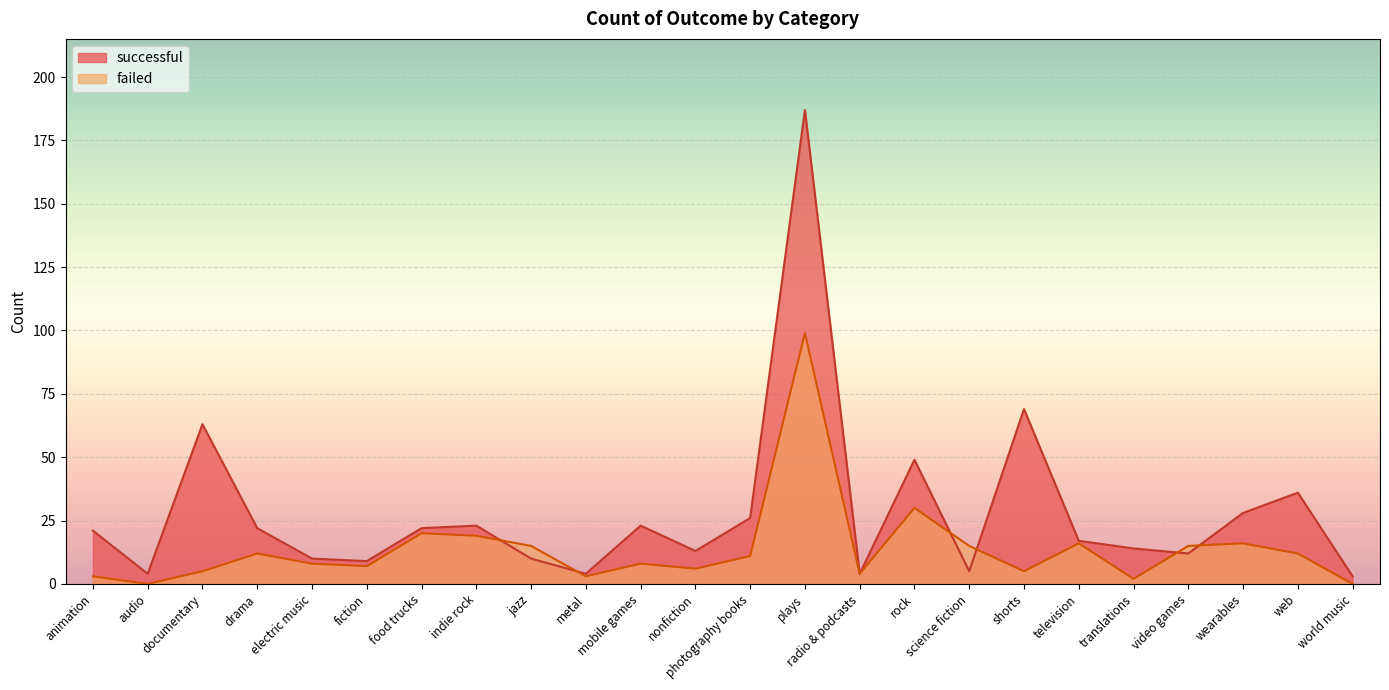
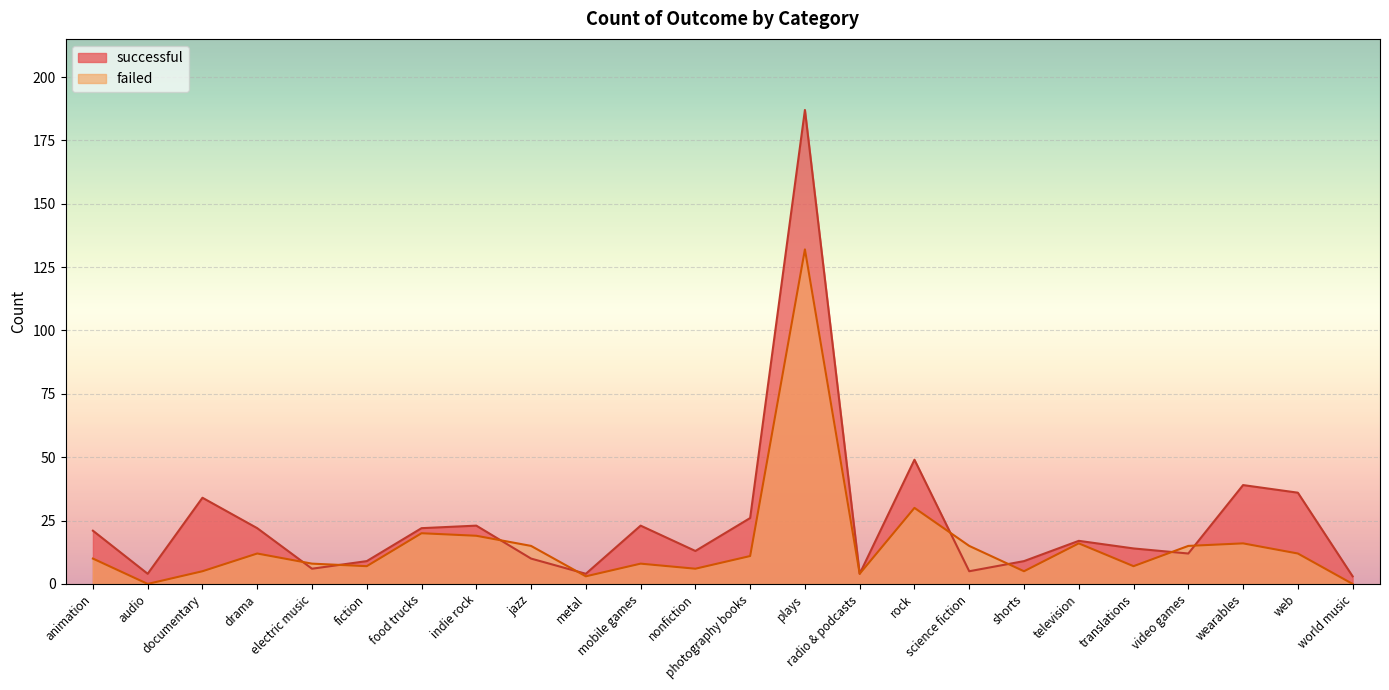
failed, animation: 3 -> 10
successful, documentary: 63 -> 34
successful, electric music: 10 -> 6
failed, plays: 99 -> 132
successful, shorts: 69 -> 9
failed, translations: 2 -> 7
successful, wearables: 28 -> 39
